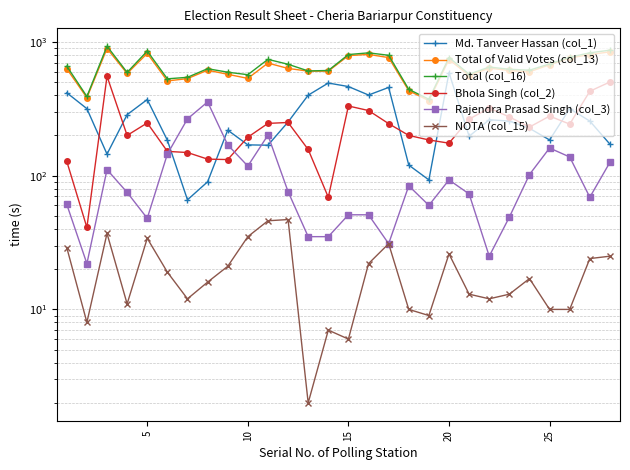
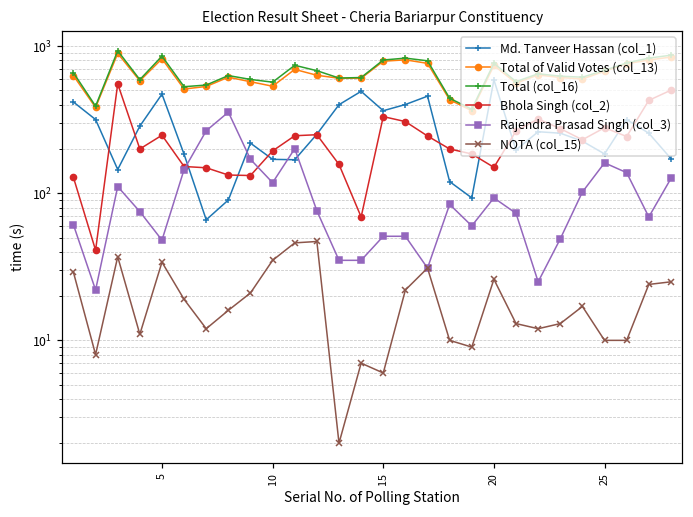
Md. Tanveer Hassan (col_1), 5: 370 -> 470
Md. Tanveer Hassan (col_1), 15: 460 -> 360
Bhola Singh (col_2), 20: 180 -> 150
